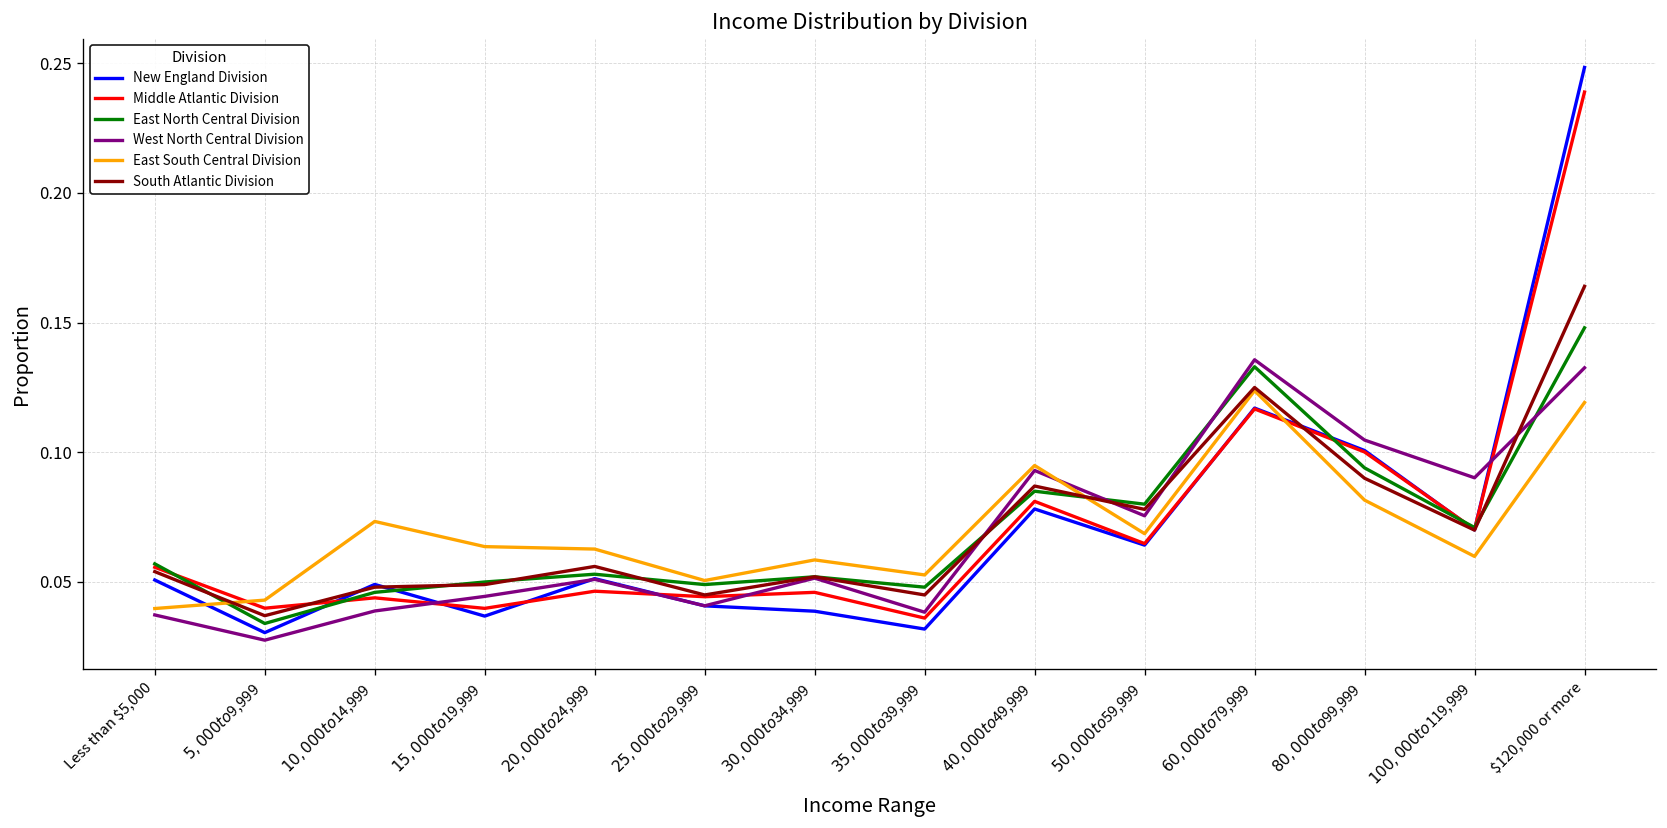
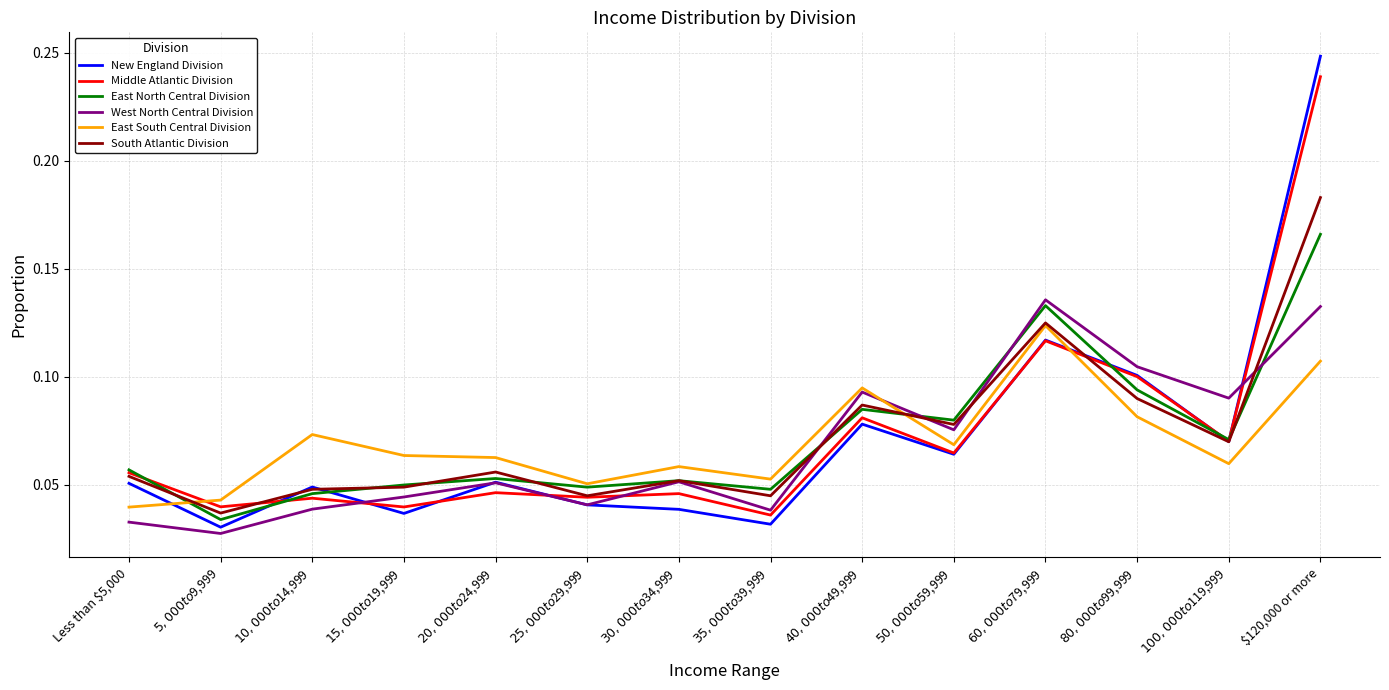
West North Central Division, Less than $5,000: 0.037 -> 0.033
East North Central Division, $120,000 or more: 0.148 -> 0.166
East South Central Division, $120,000 or more: 0.119 -> 0.107
South Atlantic Division, $120,000 or more: 0.164 -> 0.183
